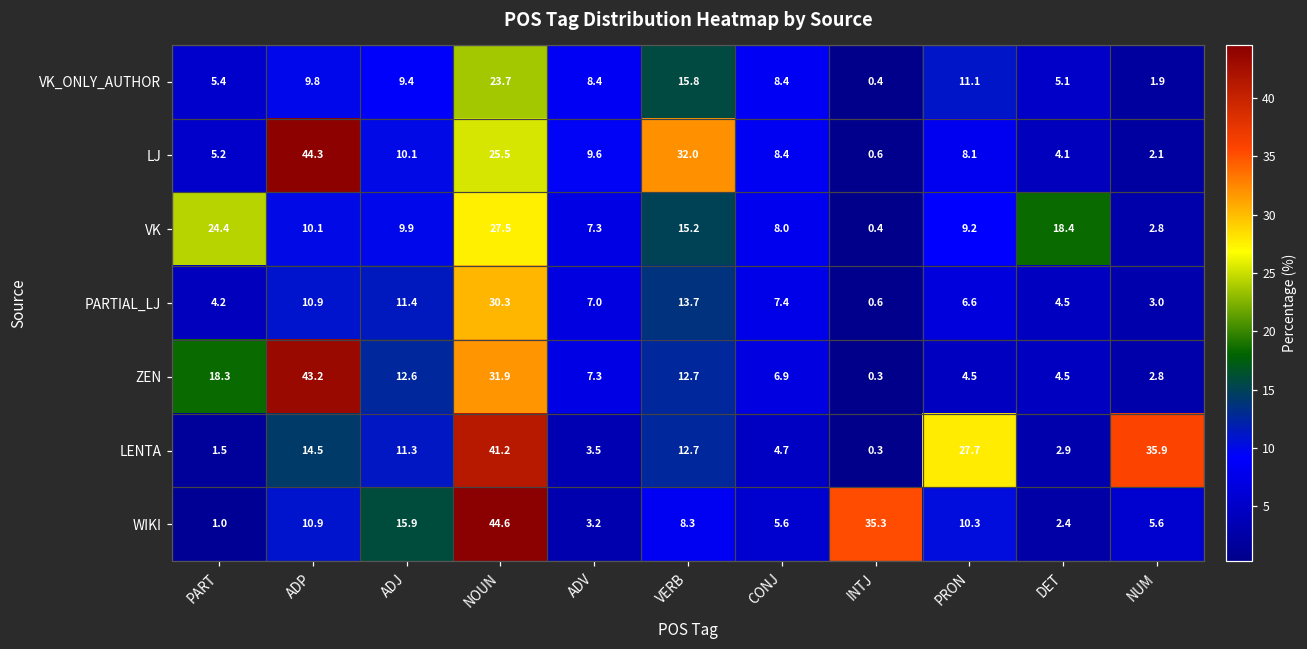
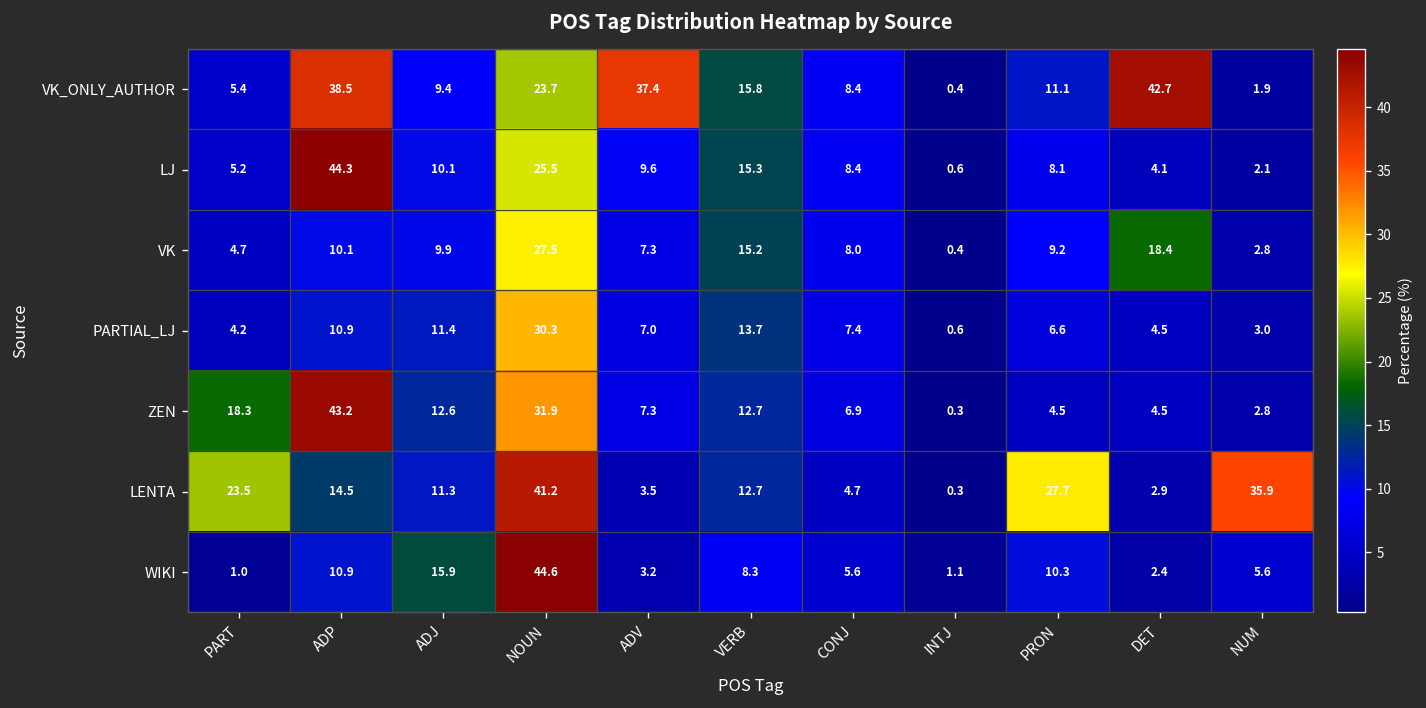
VK_ONLY_AUTHOR, ADP: 9.8 -> 38.5
VK_ONLY_AUTHOR, ADV: 8.4 -> 37.4
VK_ONLY_AUTHOR, DET: 5.1 -> 42.7
LJ, VERB: 32.0 -> 15.3
VK, PART: 24.4 -> 4.7
LENTA, PART: 1.5 -> 23.5
WIKI, INTJ: 35.3 -> 1.1
